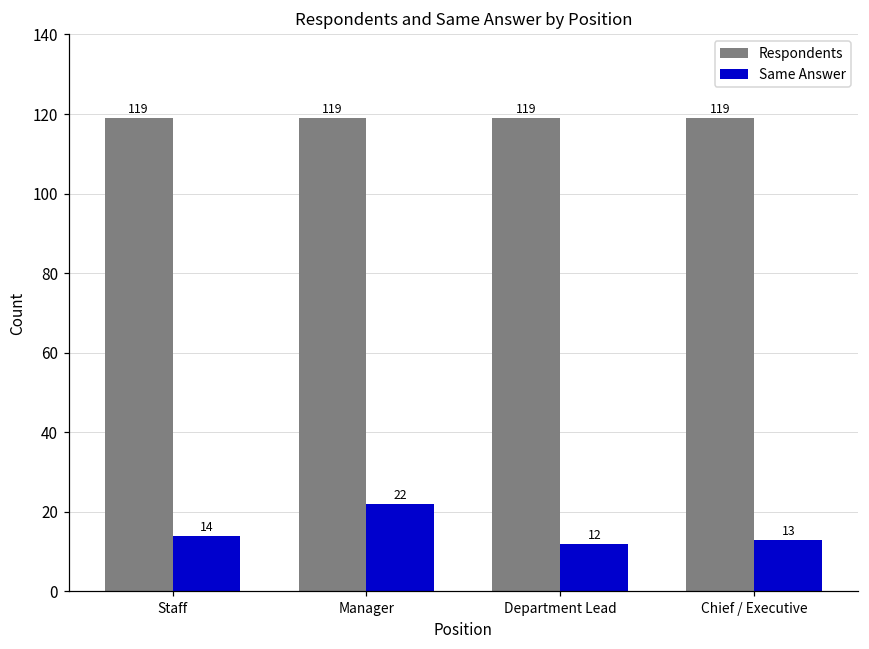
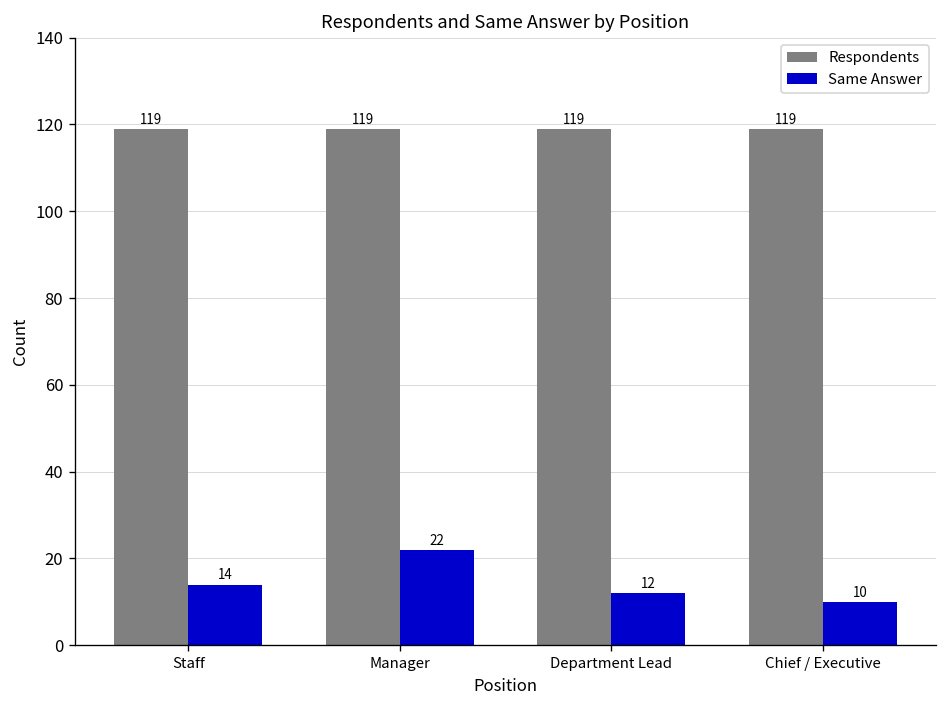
Same Answer, Chief / Executive: 13 -> 10
